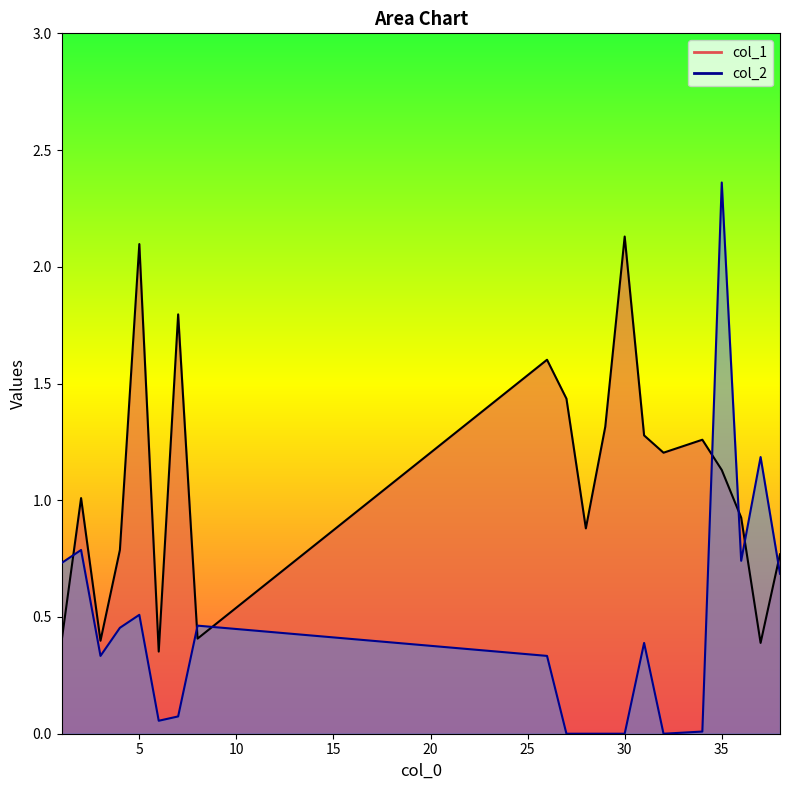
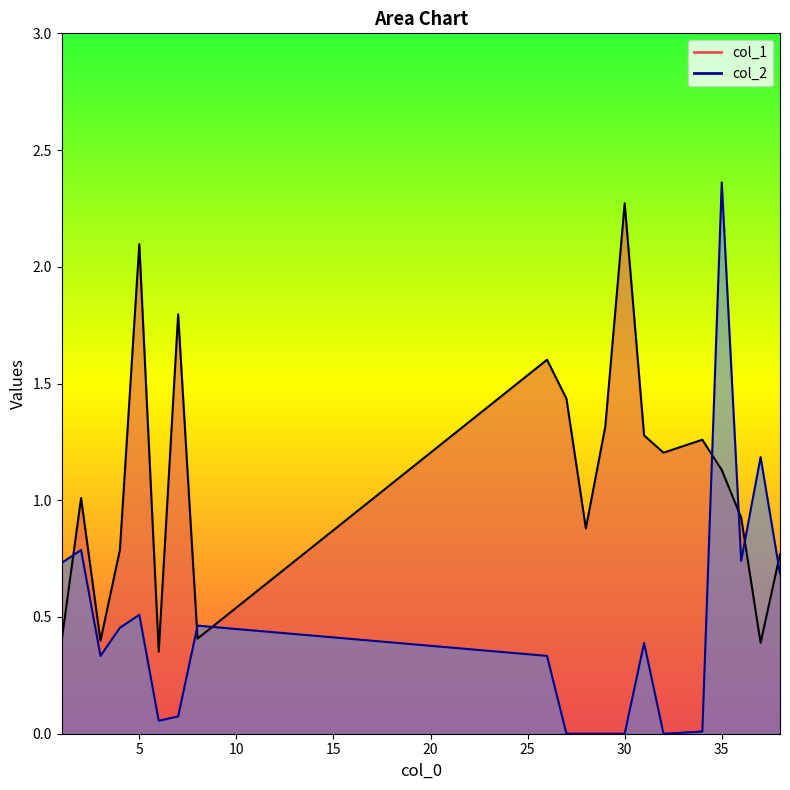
col_1, 30: 2.13 -> 2.27
